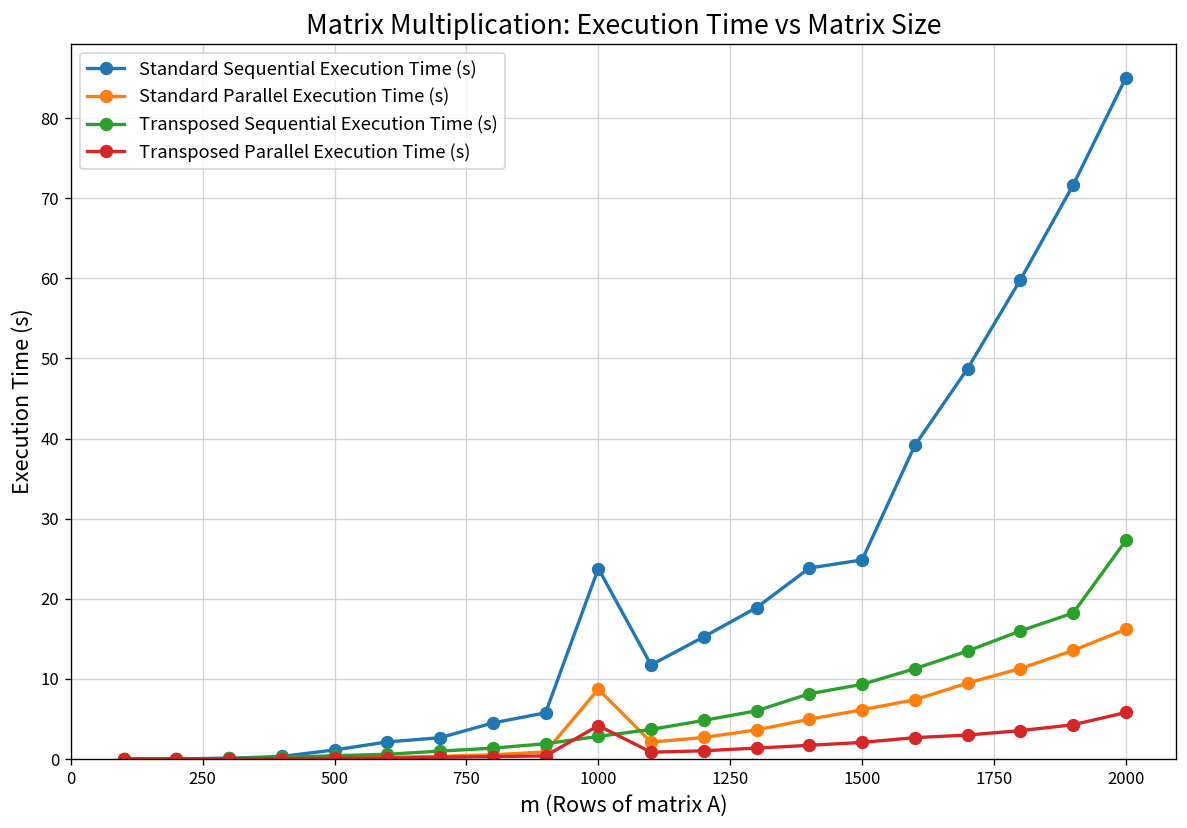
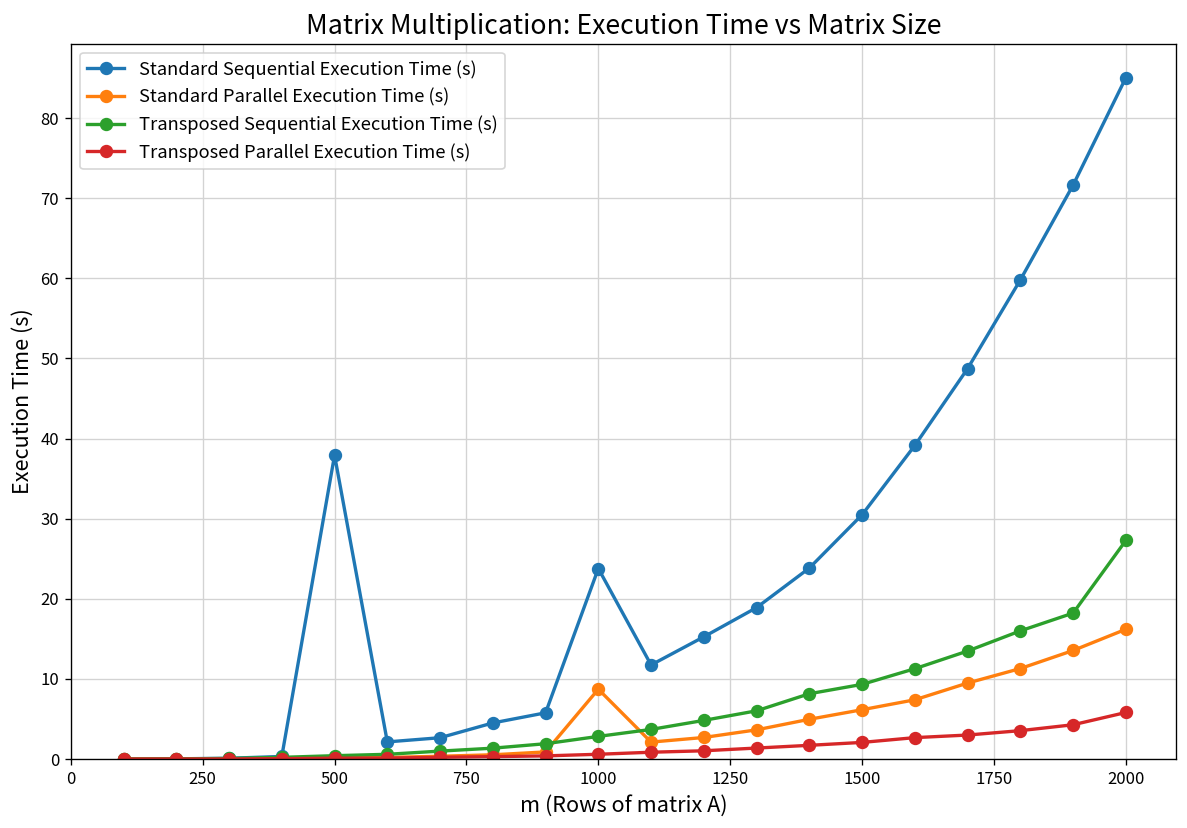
Standard Sequential Execution Time (s), 500: 1 -> 38
Transposed Parallel Execution Time (s), 1000: 4 -> 1
Standard Sequential Execution Time (s), 1500: 25 -> 30
